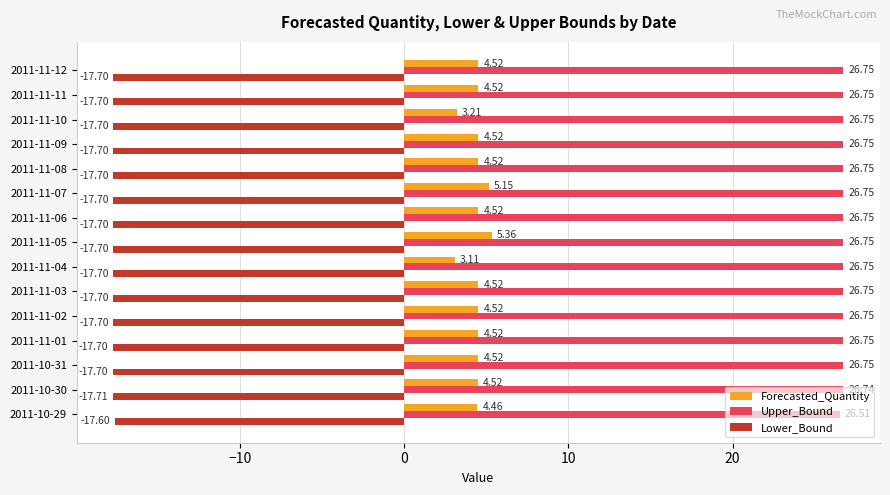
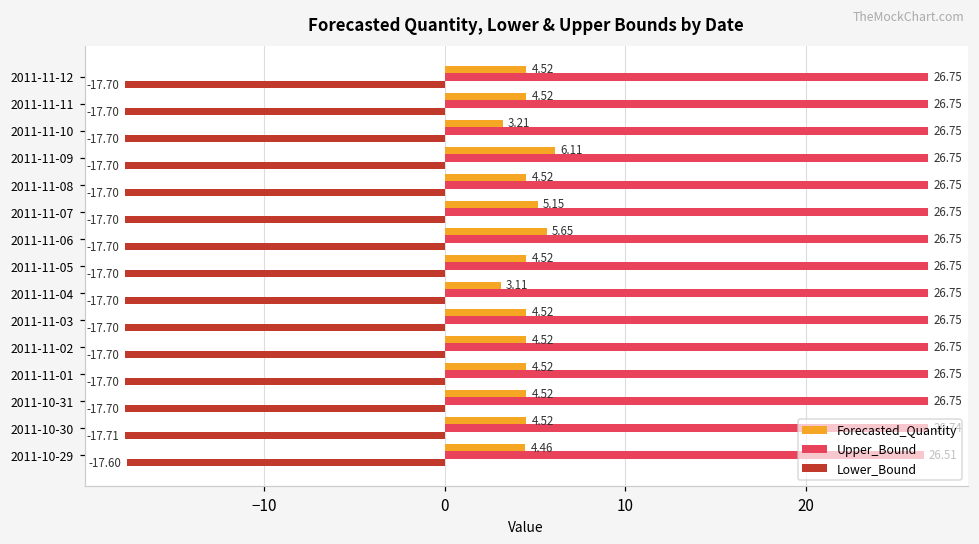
Forecasted_Quantity, 2011-11-09: 4.52 -> 6.11
Forecasted_Quantity, 2011-11-06: 4.52 -> 5.65
Forecasted_Quantity, 2011-11-05: 5.36 -> 4.52
